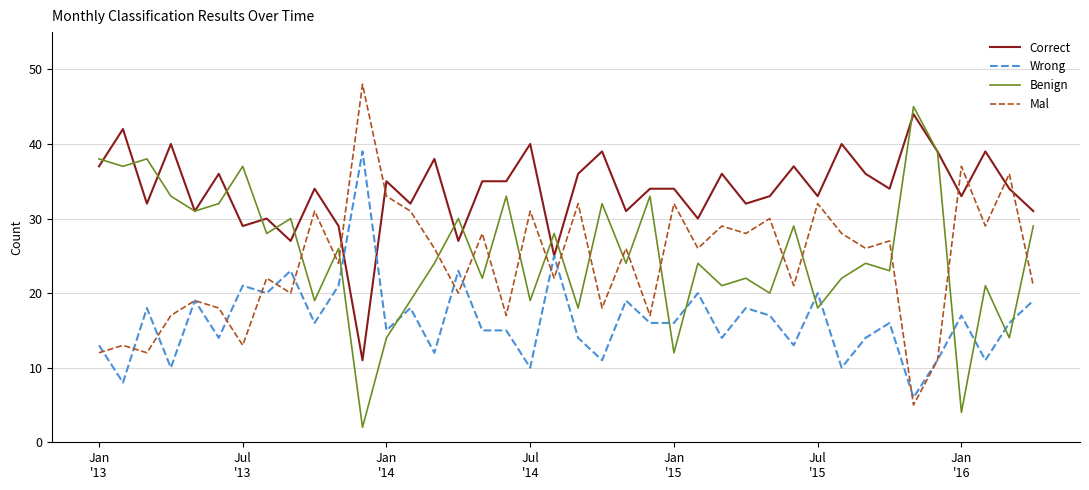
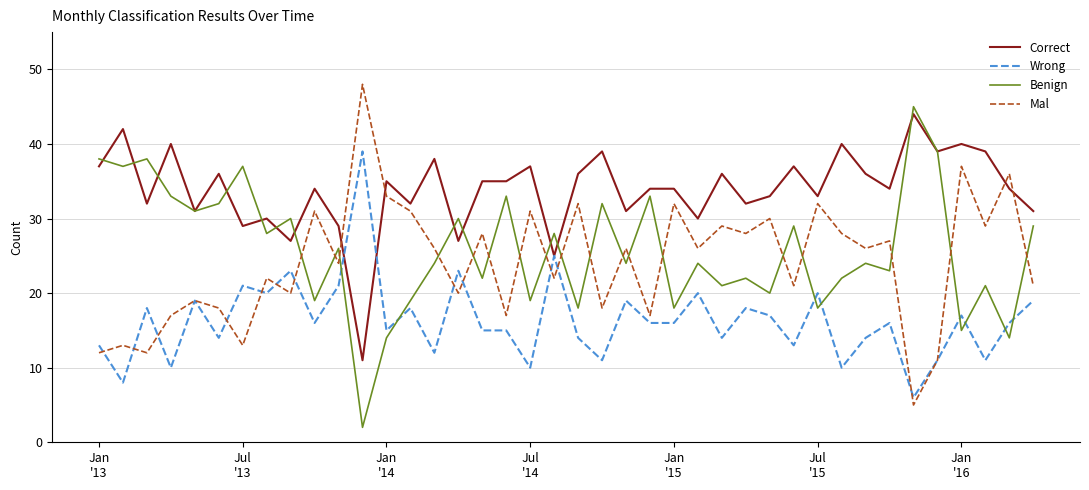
Correct, Jul '14: 40 -> 37
Benign, Jan '15: 12 -> 18
Correct, Jan '16: 33 -> 40
Benign, Jan '16: 4 -> 15
